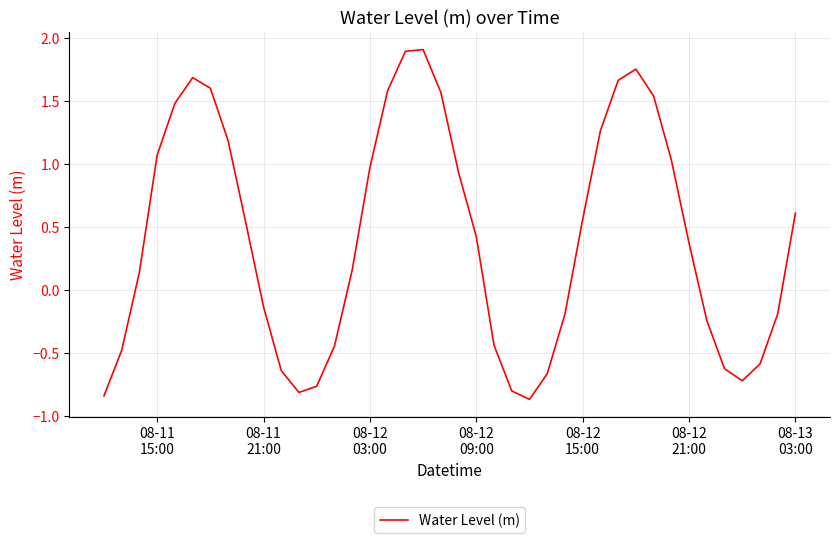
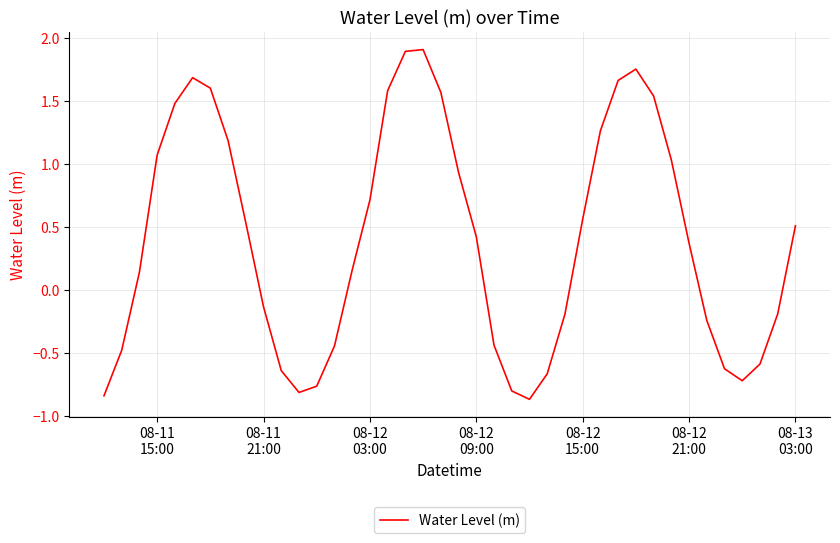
08-12 03:00: 0.97 -> 0.72
08-13 03:00: 0.61 -> 0.51
